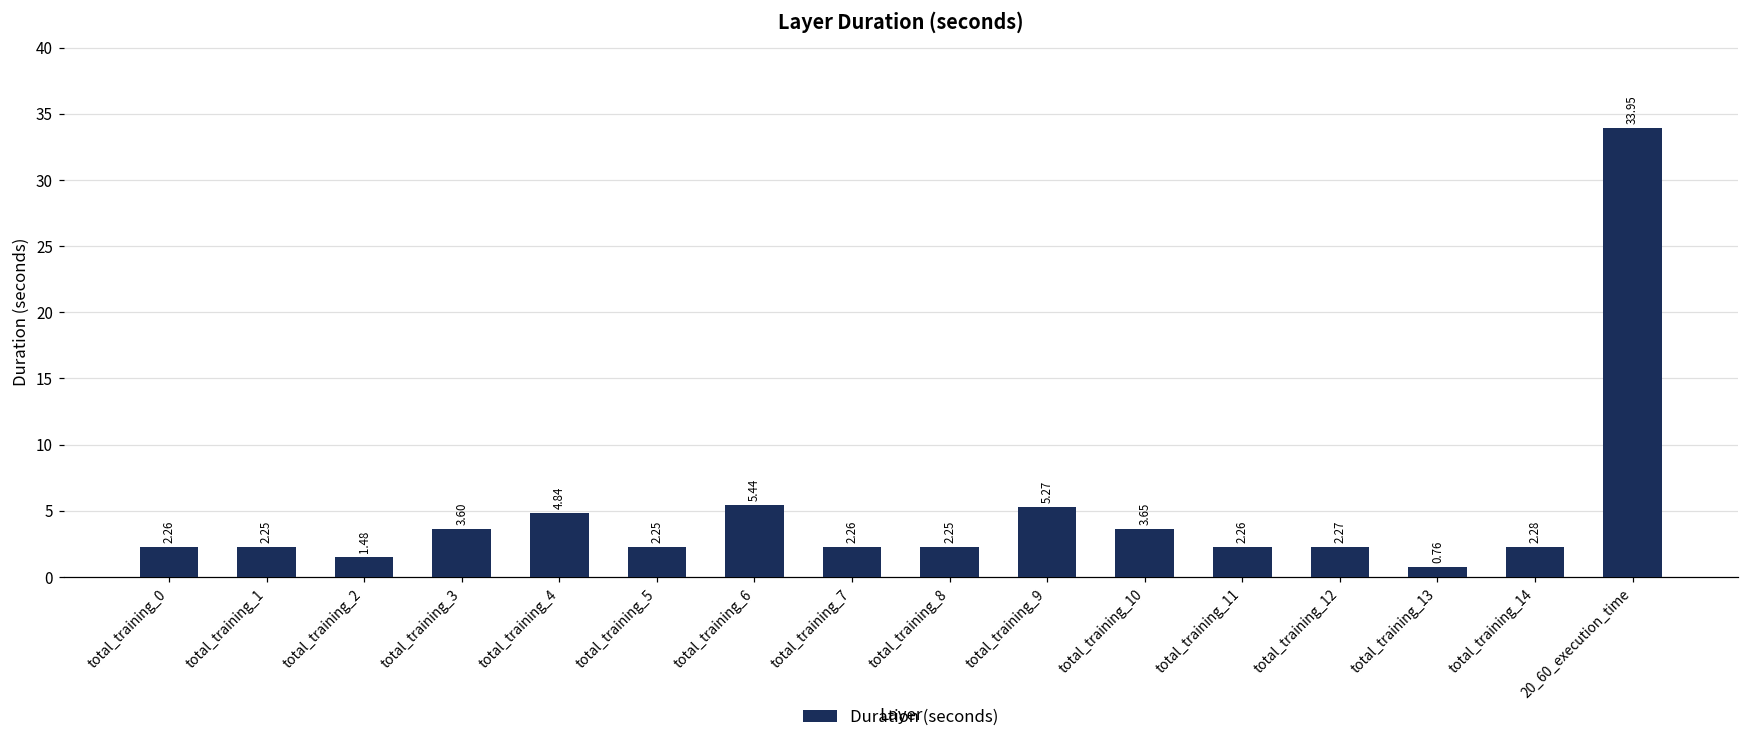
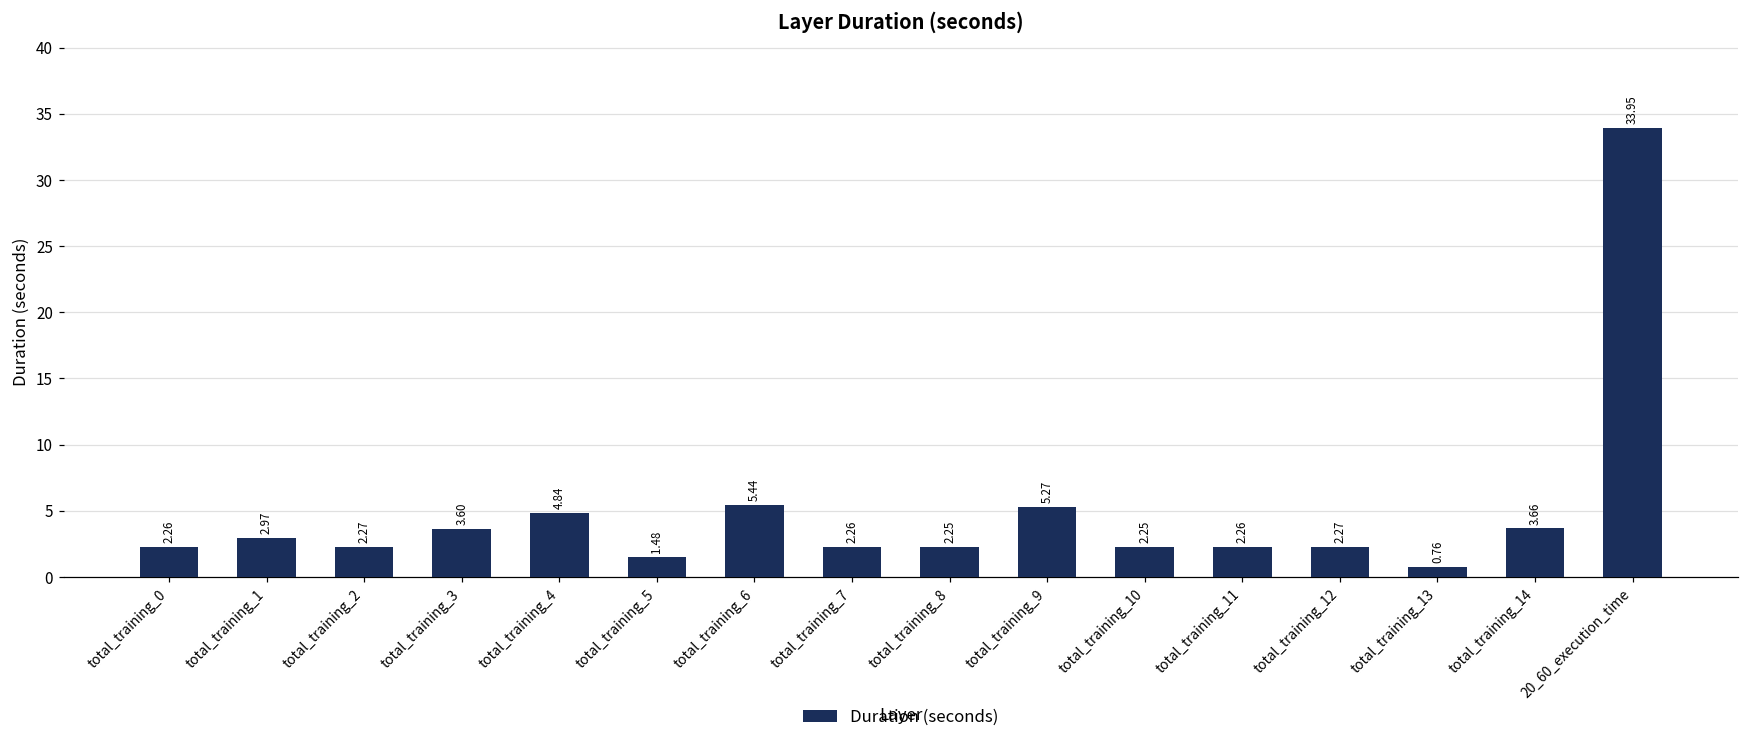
total_training_1: 2.25 -> 2.97
total_training_2: 1.48 -> 2.27
total_training_5: 2.25 -> 1.48
total_training_10: 3.65 -> 2.25
total_training_14: 2.28 -> 3.66
